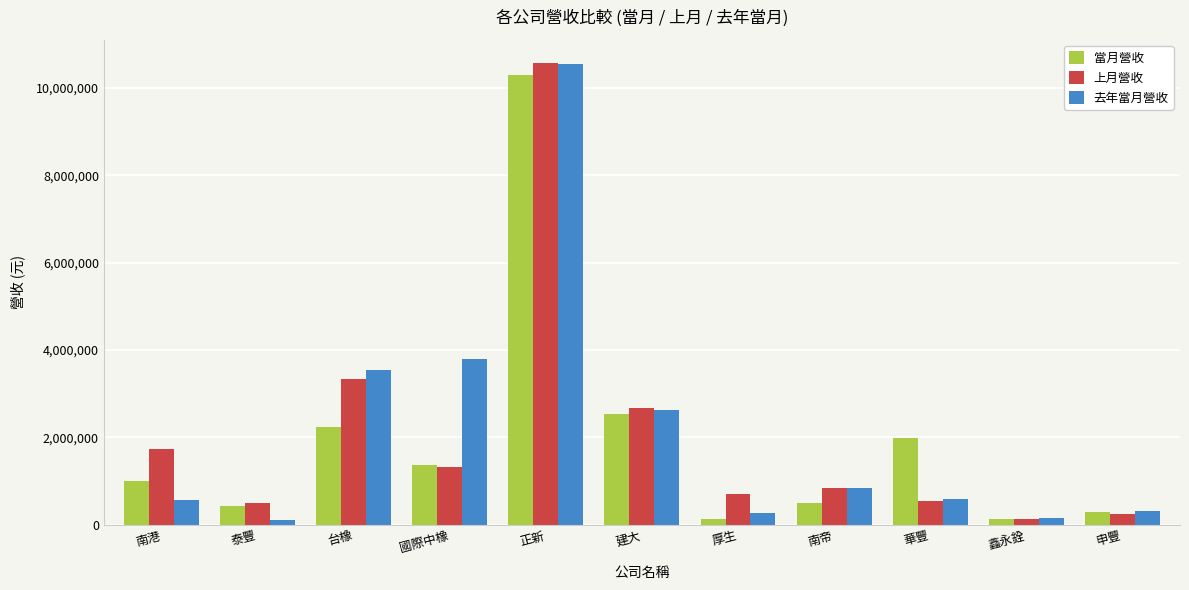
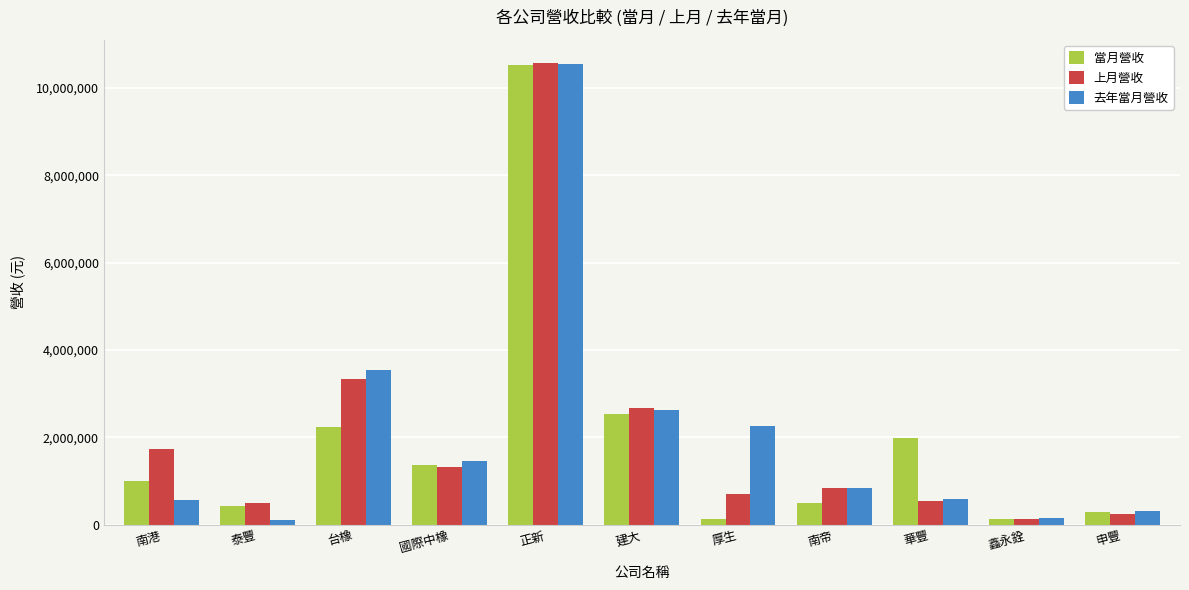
去年當月營收, 國際中橡: 3,800,000 -> 1,500,000
當月營收, 正新: 10,300,000 -> 10,500,000
去年當月營收, 厚生: 300,000 -> 2,200,000
